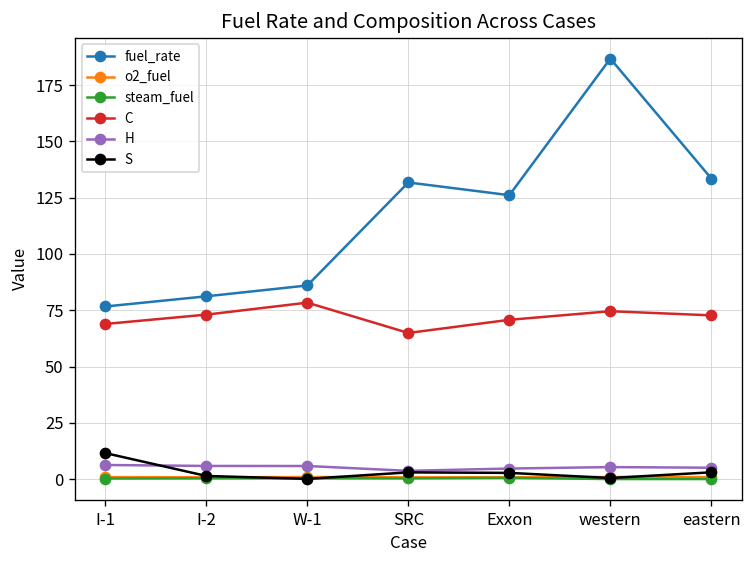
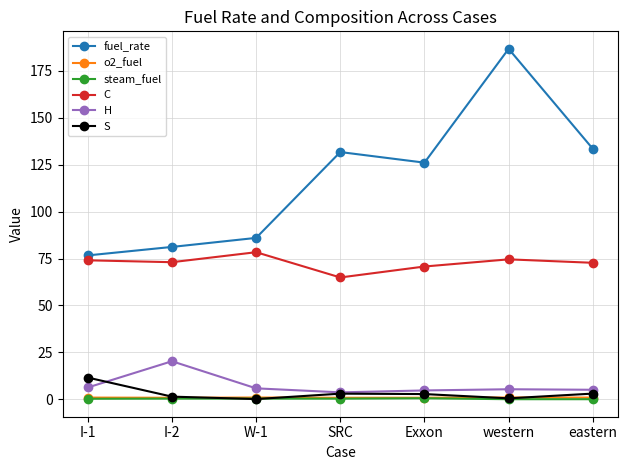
C, I-1: 69 -> 74
H, I-2: 6 -> 20
